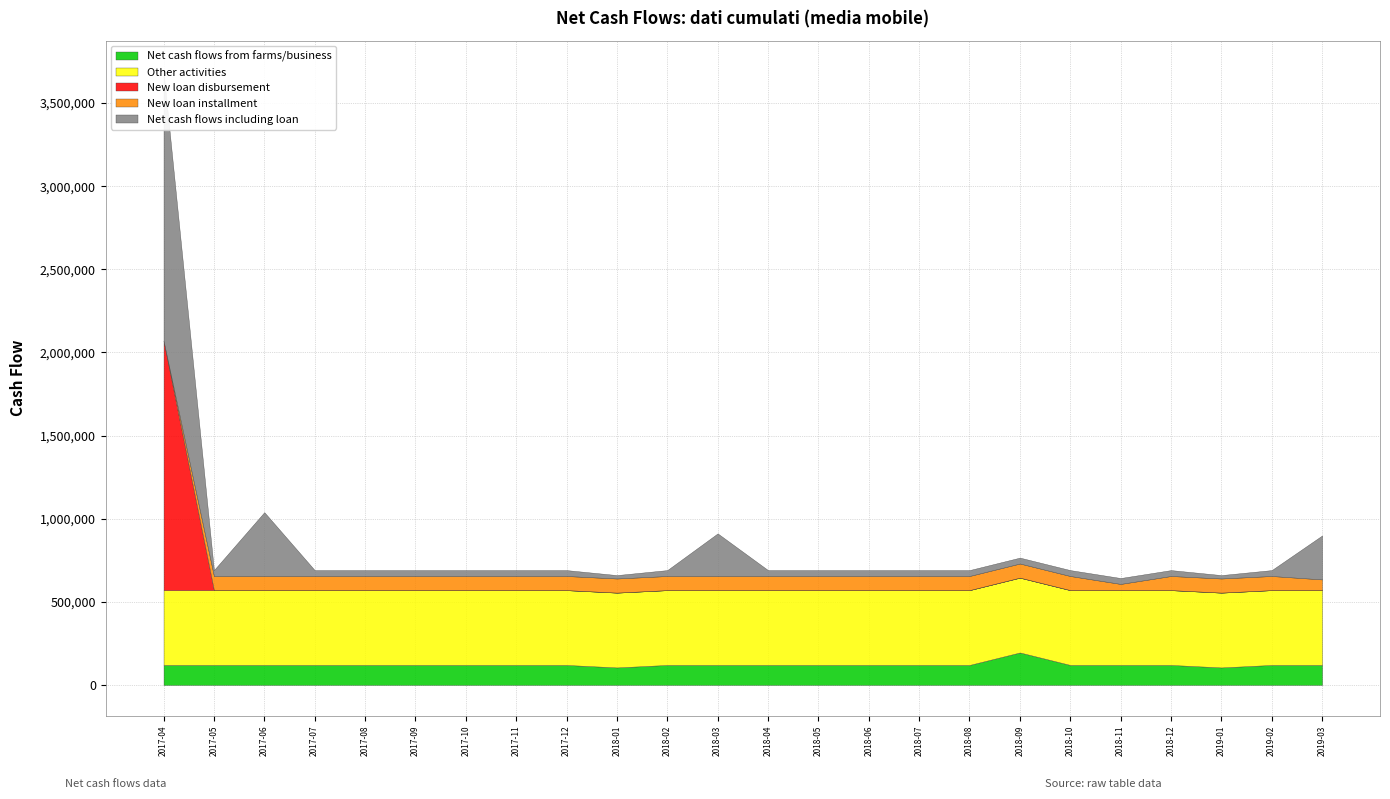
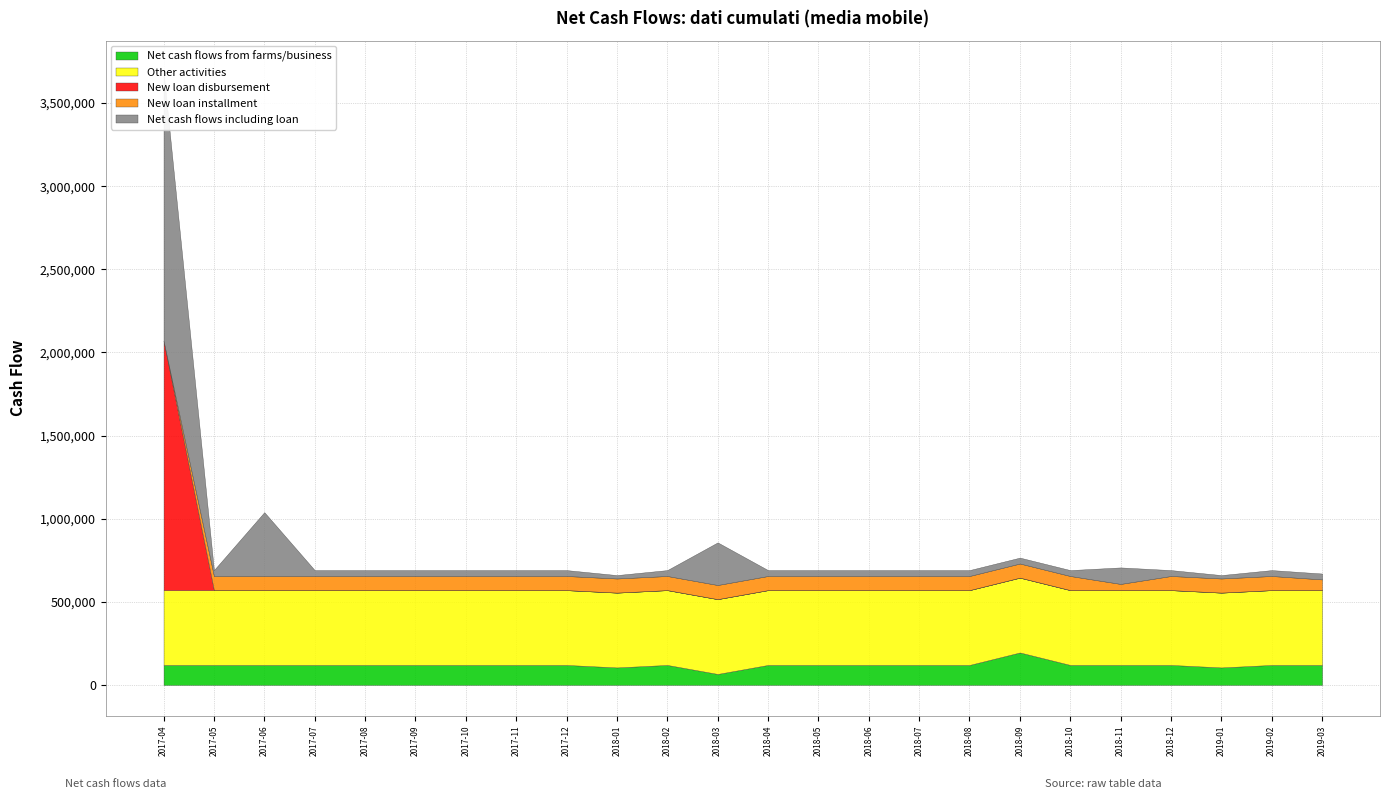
Net cash flows from farms/business, 2018-03: 120,000 -> 70,000
Net cash flows including loan, 2018-11: 40,000 -> 100,000
Net cash flows including loan, 2019-03: 260,000 -> 40,000
